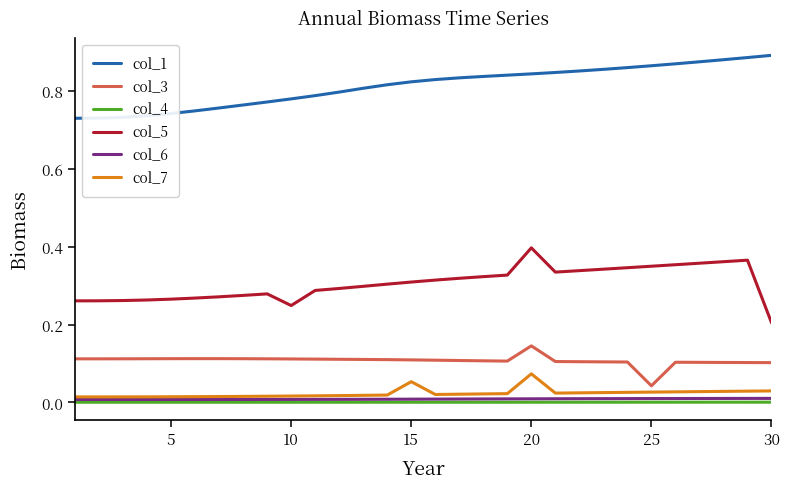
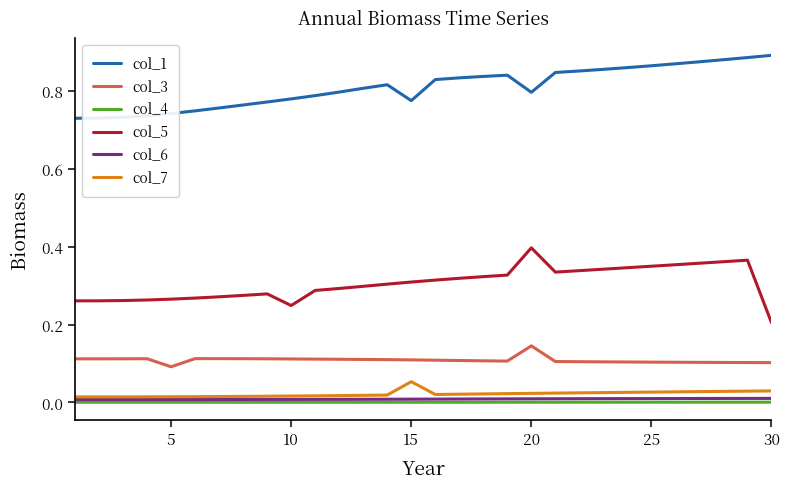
col_3, 5: 0.11 -> 0.09
col_1, 15: 0.82 -> 0.78
col_1, 20: 0.84 -> 0.80
col_7, 20: 0.07 -> 0.02
col_3, 25: 0.04 -> 0.10
